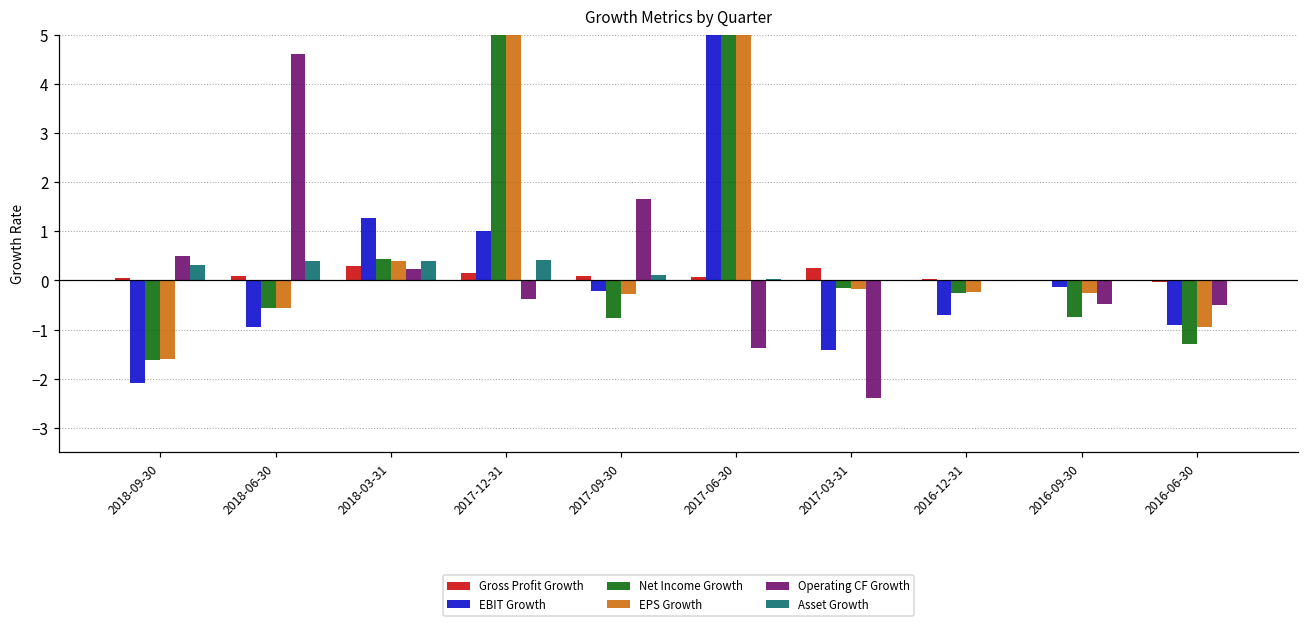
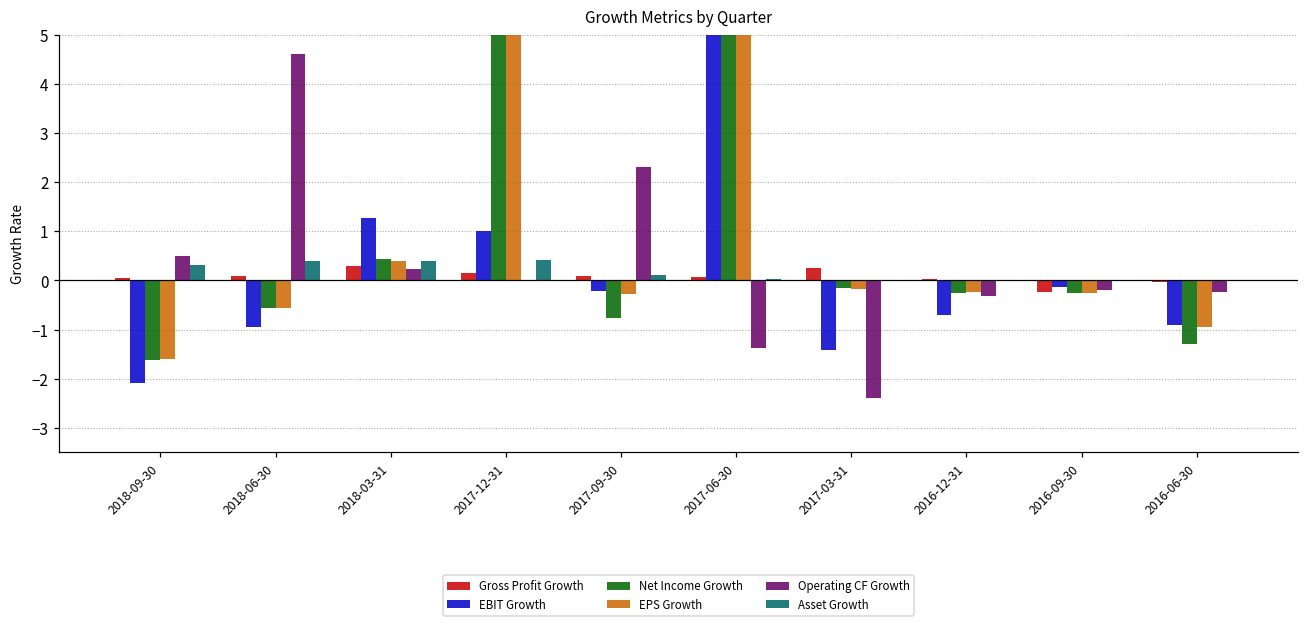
Operating CF Growth, 2017-12-31: -0.4 -> 0.0
Operating CF Growth, 2017-09-30: 1.7 -> 2.3
Operating CF Growth, 2016-12-31: 0.0 -> -0.3
Gross Profit Growth, 2016-09-30: 0.0 -> -0.2
Net Income Growth, 2016-09-30: -0.7 -> -0.2
Operating CF Growth, 2016-09-30: -0.5 -> -0.2
Operating CF Growth, 2016-06-30: -0.5 -> -0.2
